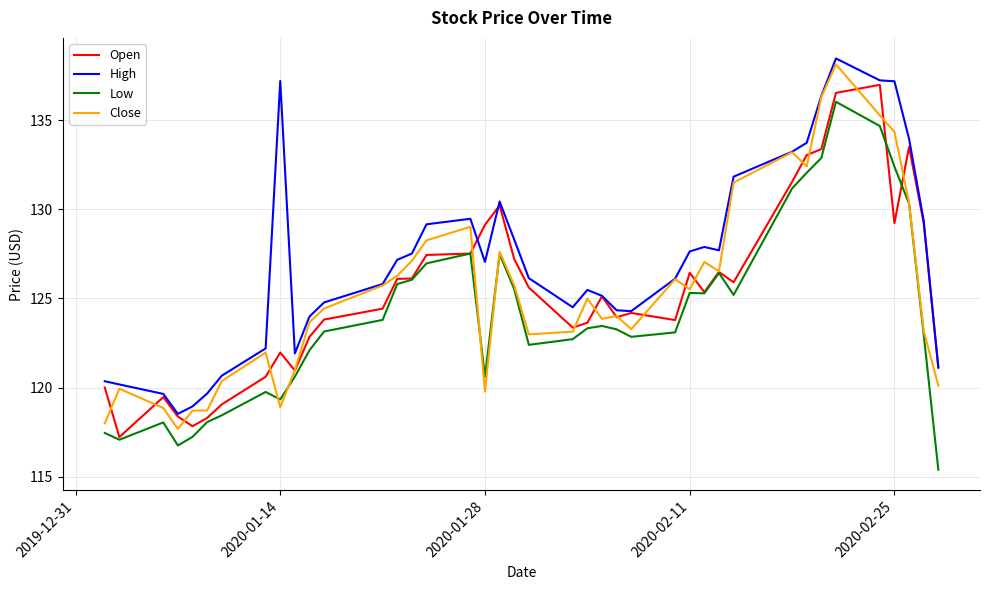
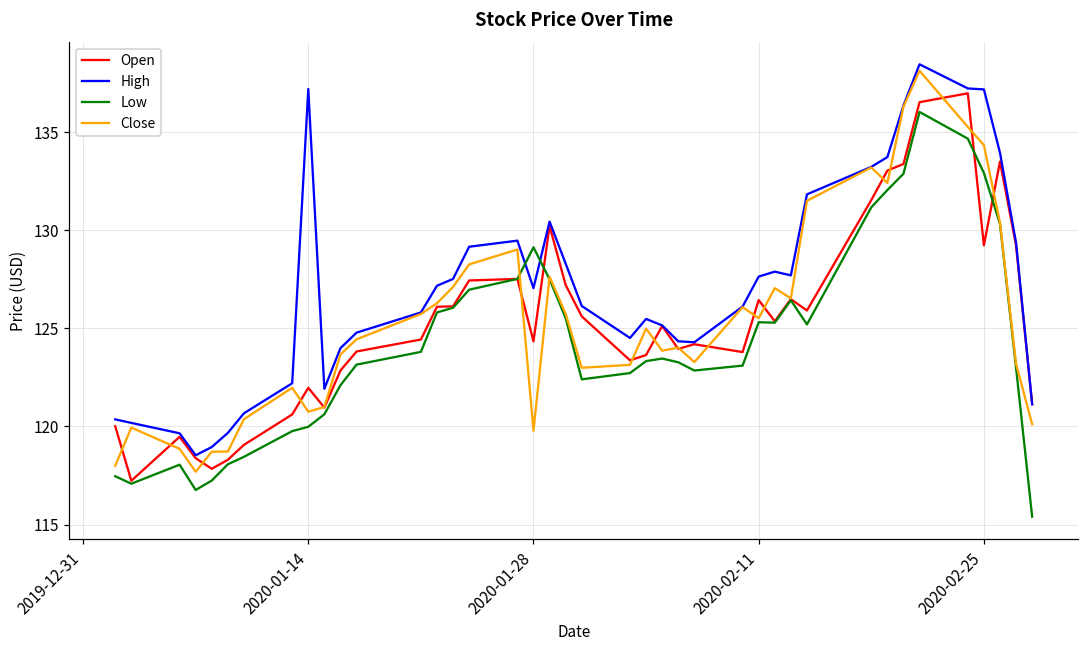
Low, 2020-01-14: 119.3 -> 120.0
Close, 2020-01-14: 118.9 -> 120.8
Open, 2020-01-28: 129.1 -> 124.3
Low, 2020-01-28: 120.6 -> 129.1
Low, 2020-02-25: 132.4 -> 132.9
